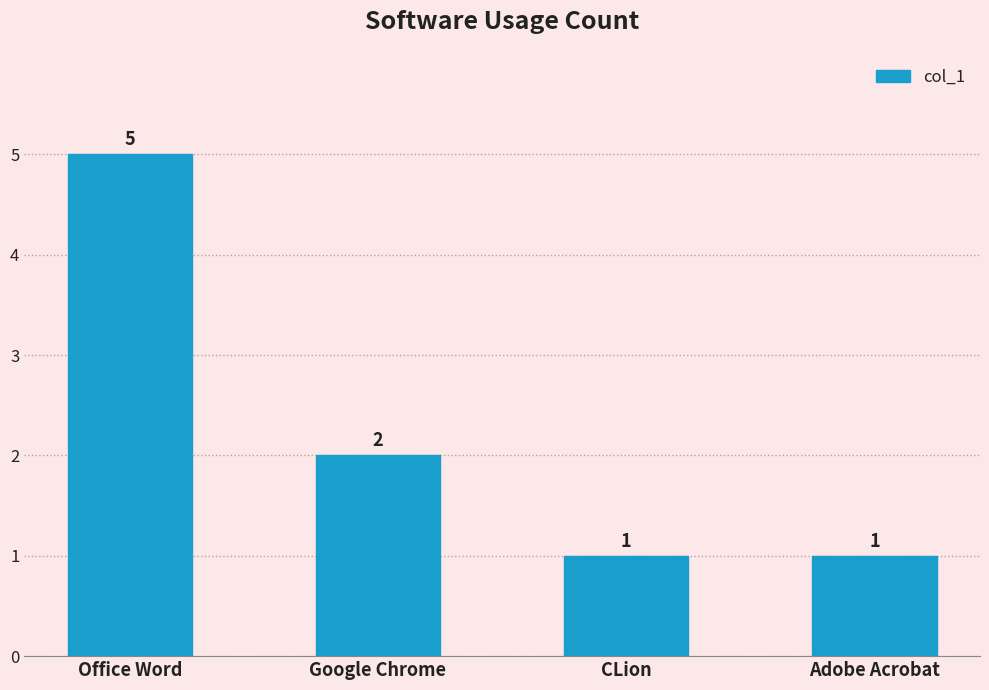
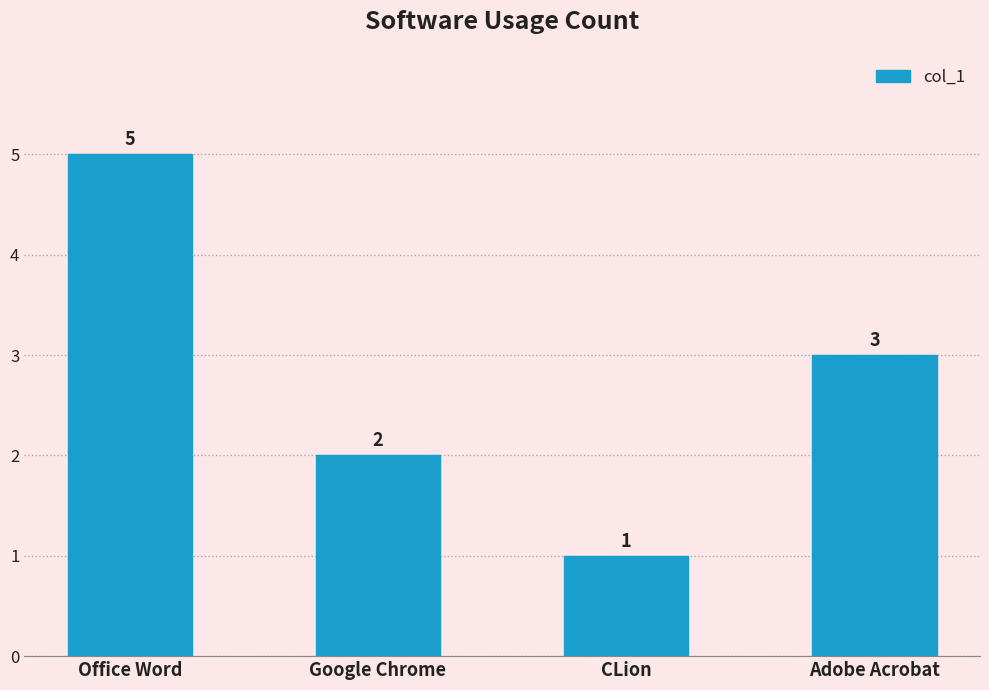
Adobe Acrobat: 1 -> 3
